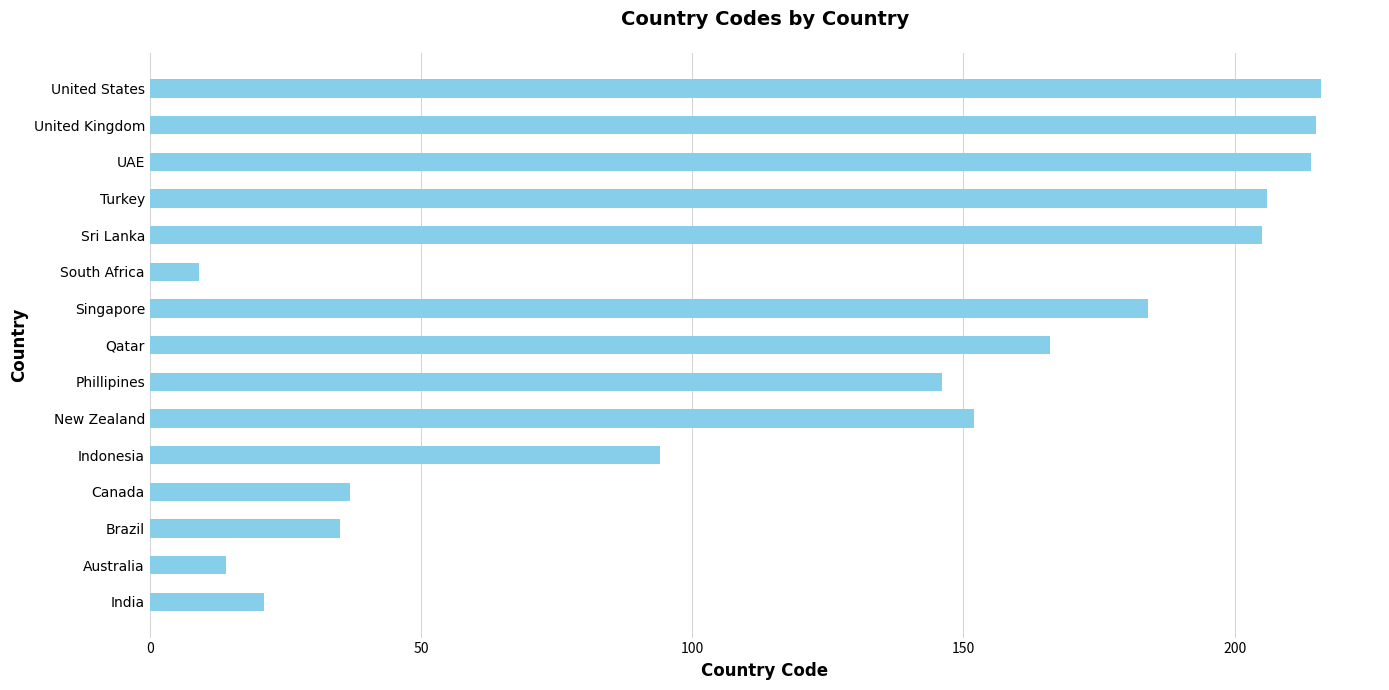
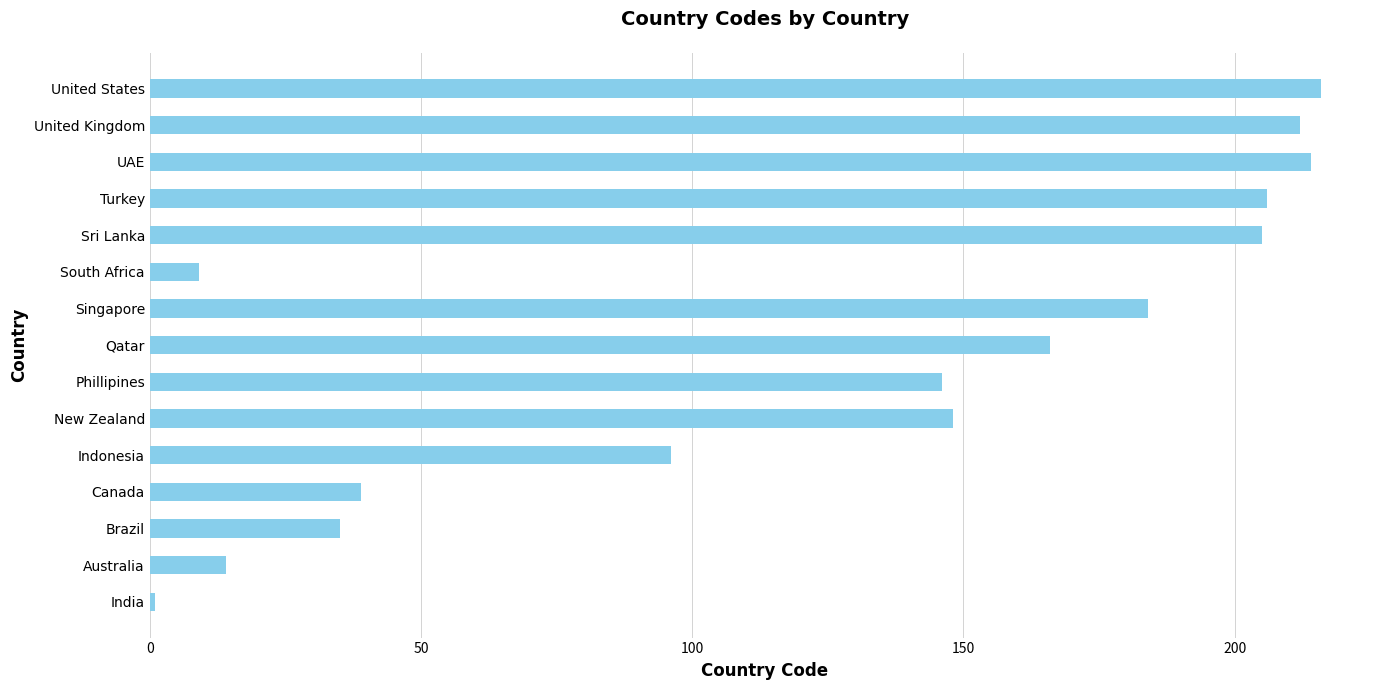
United Kingdom: 215 -> 212
New Zealand: 152 -> 148
Indonesia: 94 -> 96
Canada: 37 -> 39
India: 21 -> 1
